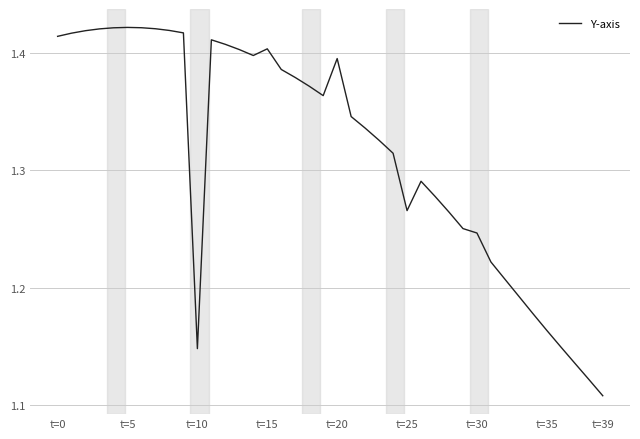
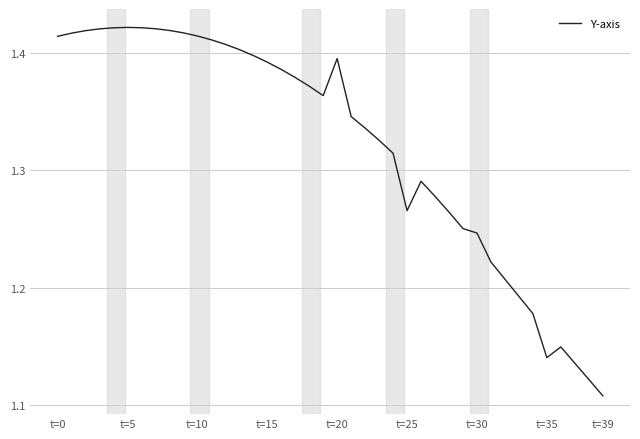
t=10: 1.148 -> 1.415
t=15: 1.404 -> 1.392
t=35: 1.163 -> 1.140
